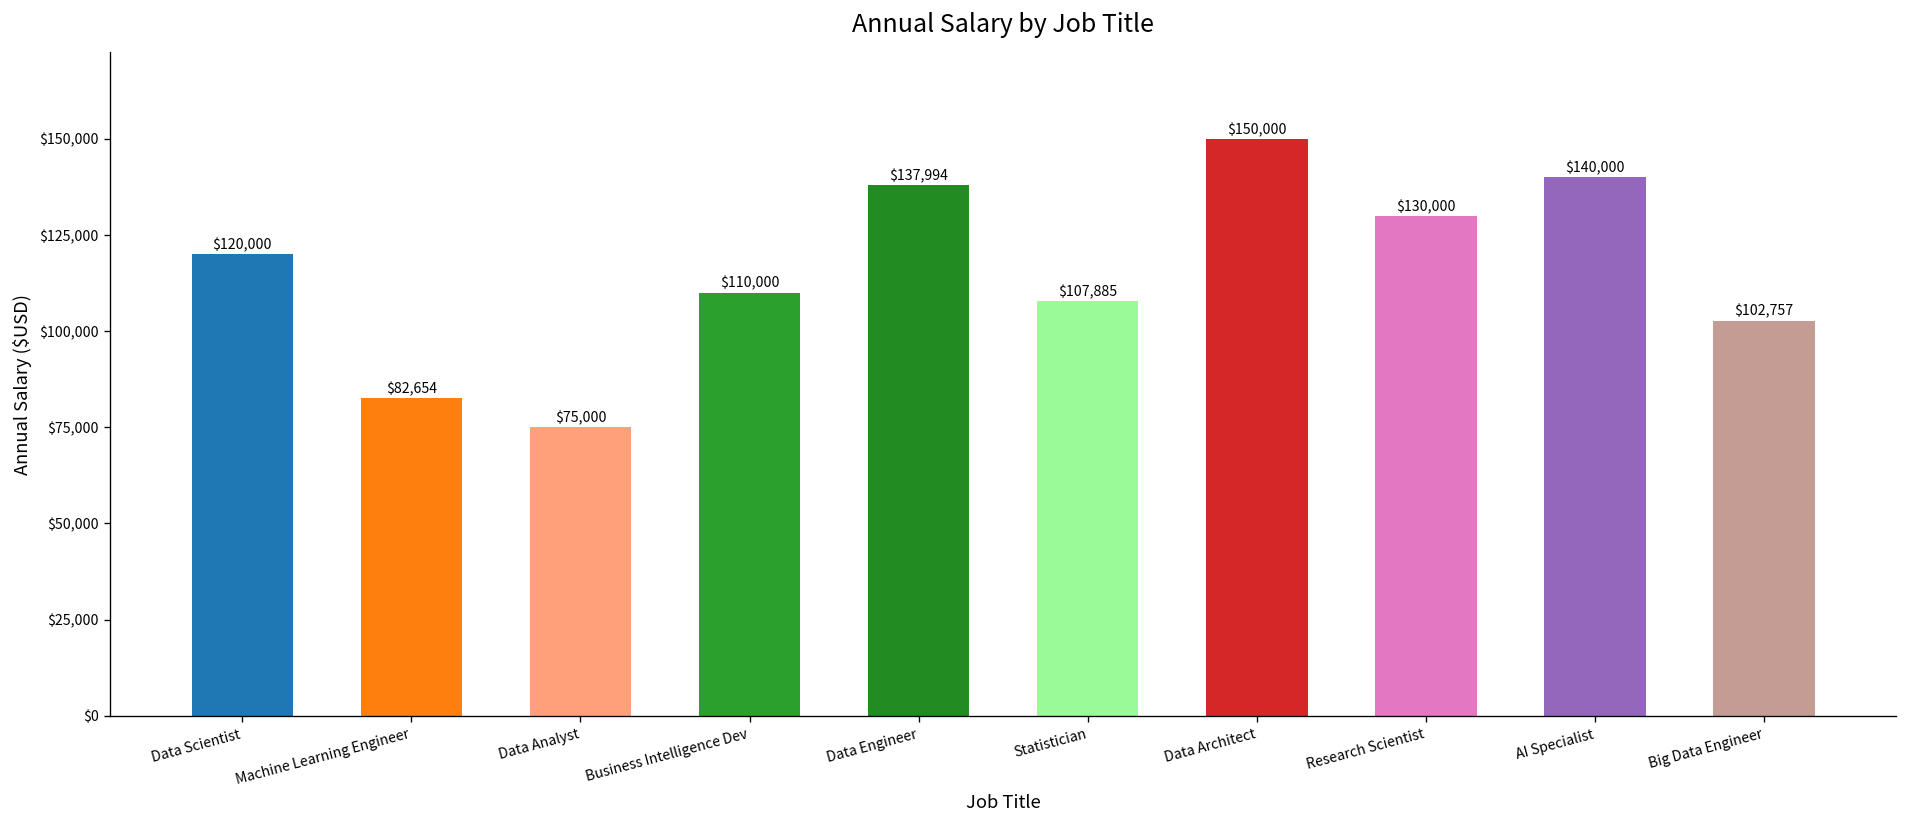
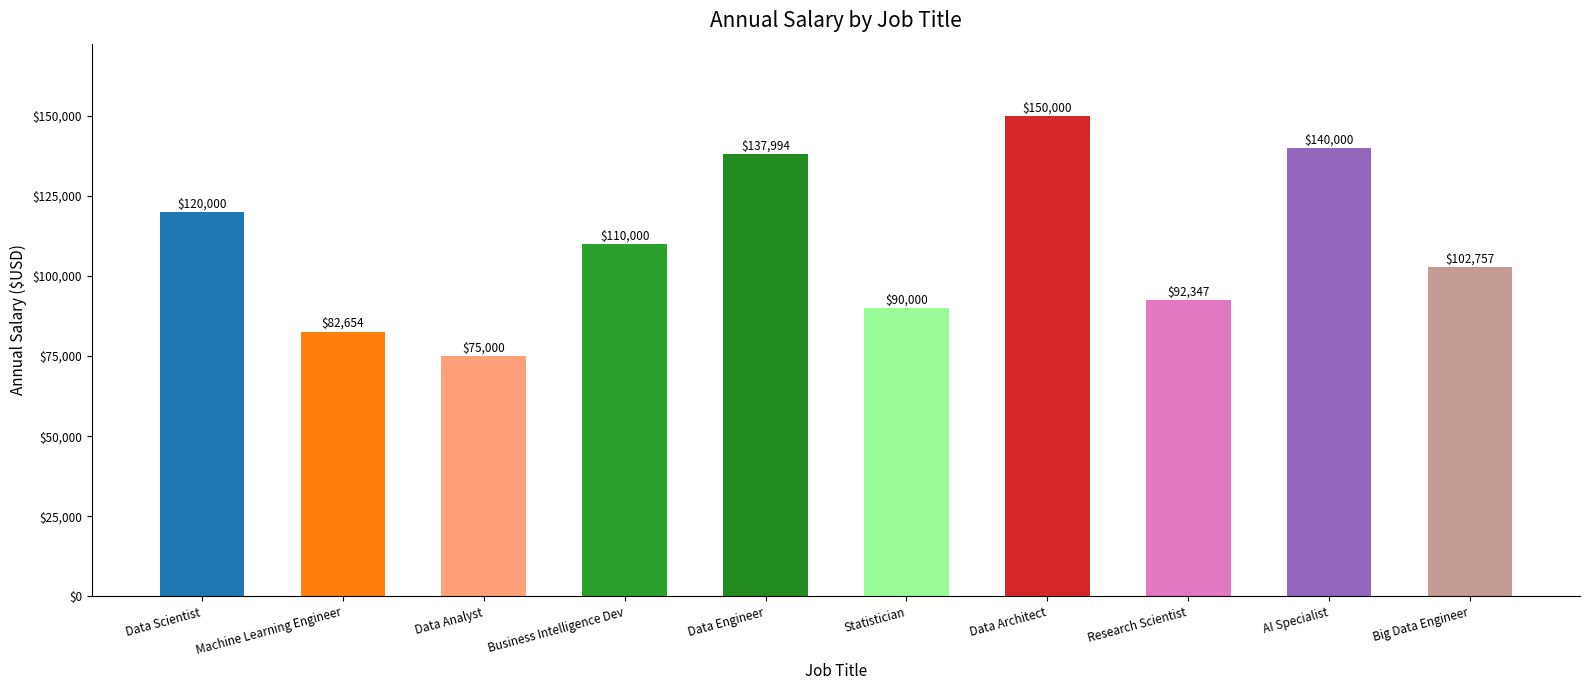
Statistician: $107,885 -> $90,000
Research Scientist: $130,000 -> $92,347
